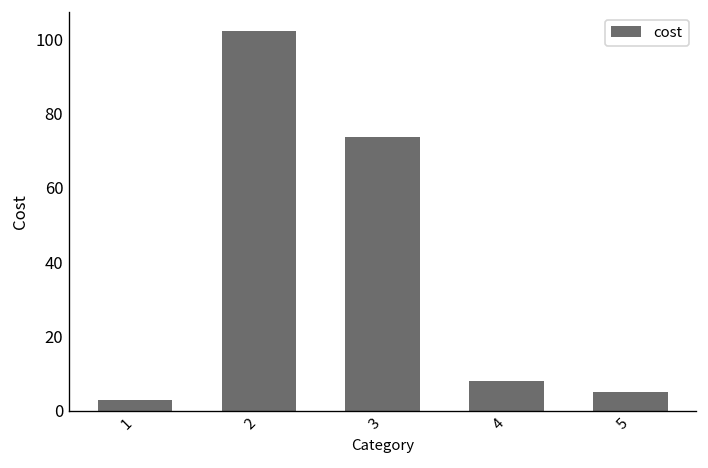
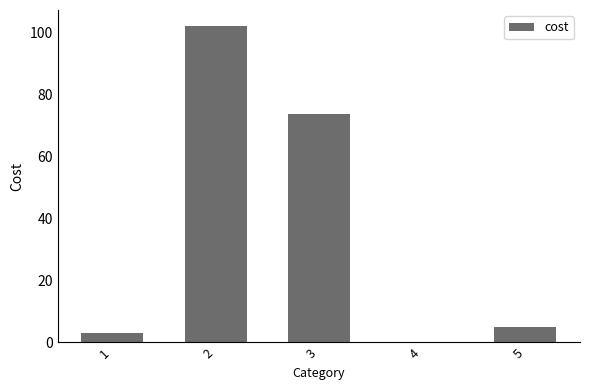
4: 8 -> 0
